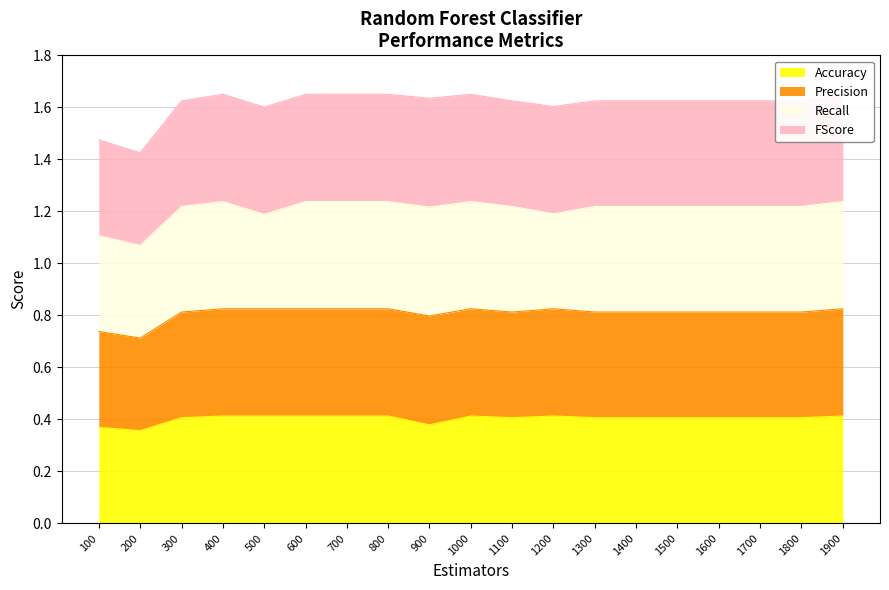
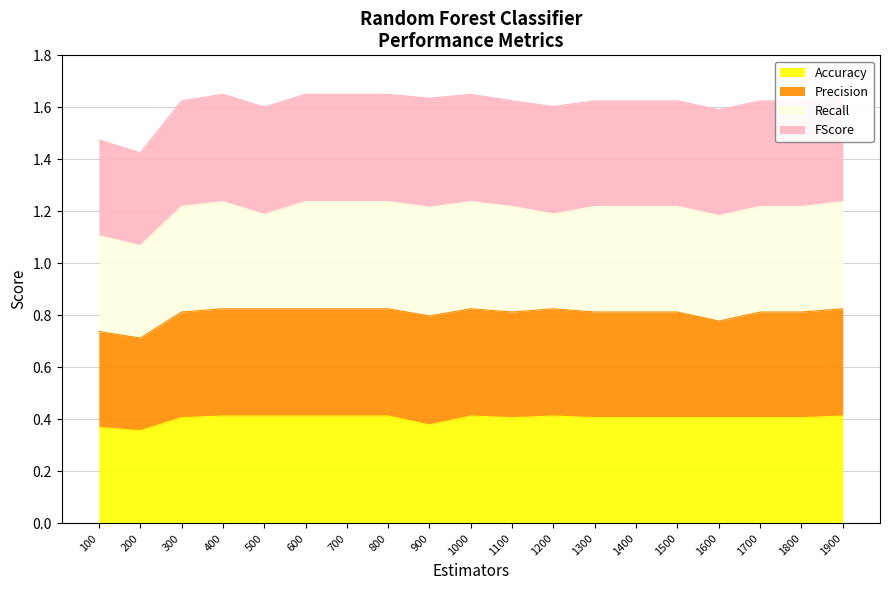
Precision, 1600: 0.41 -> 0.37
